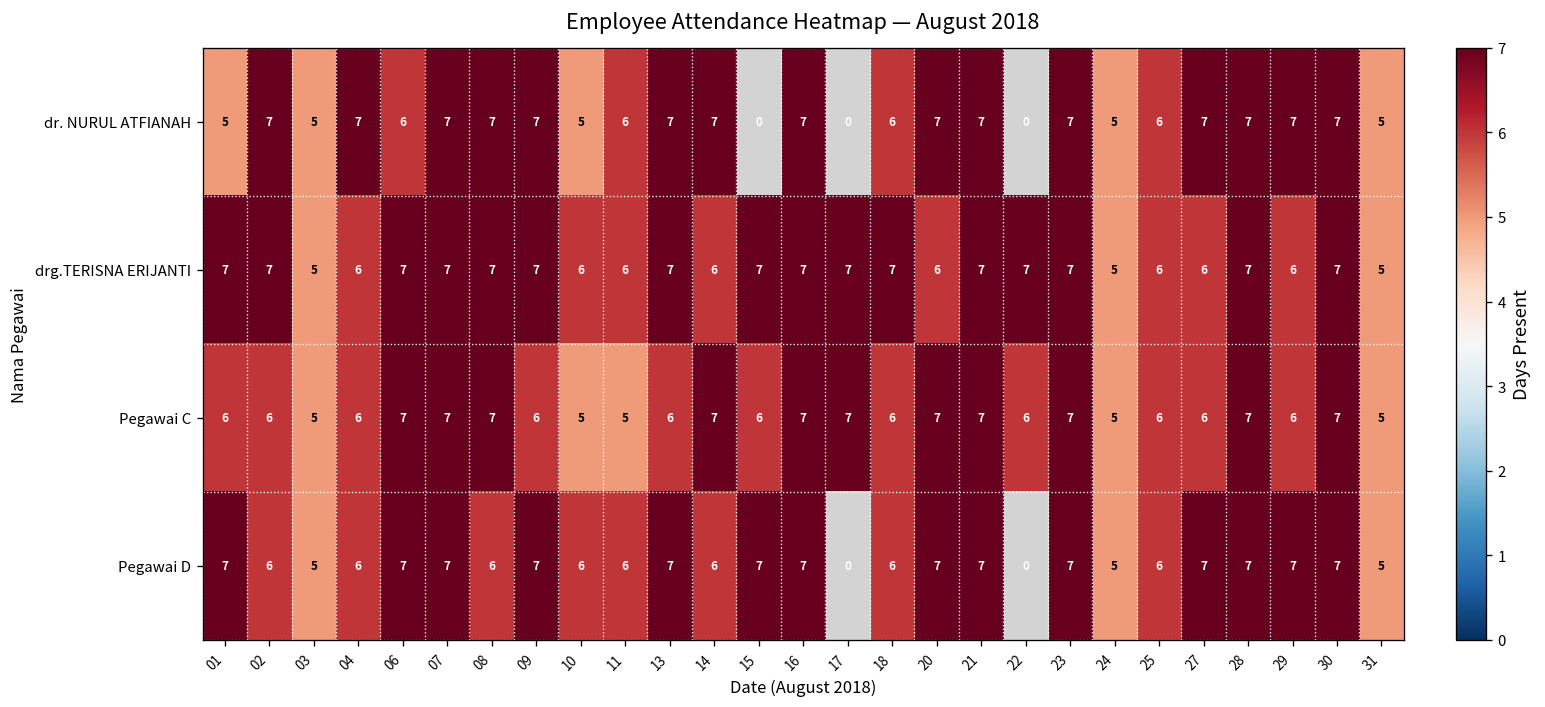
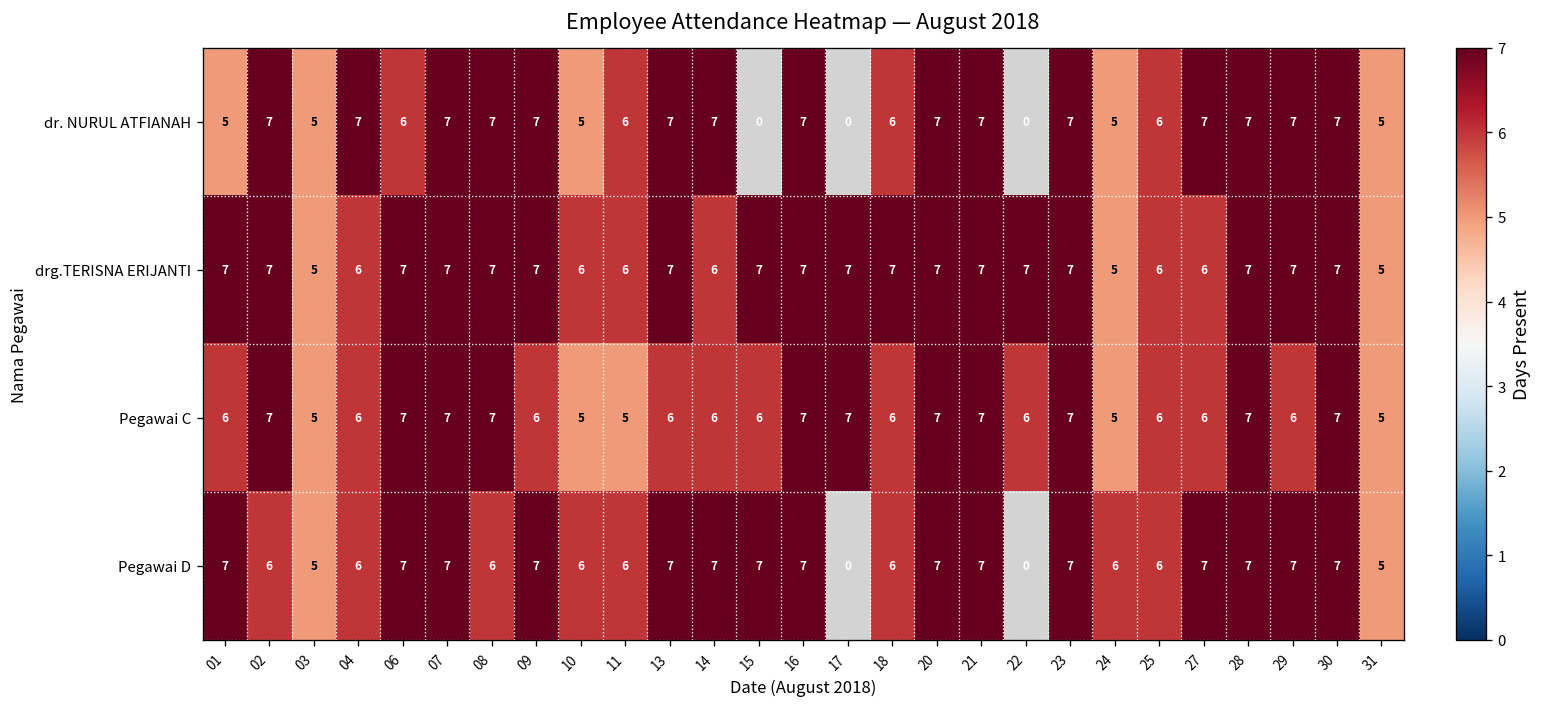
drg.TERISNA ERIJANTI, 20: 6 -> 7
drg.TERISNA ERIJANTI, 29: 6 -> 7
Pegawai C, 02: 6 -> 7
Pegawai C, 14: 7 -> 6
Pegawai D, 14: 6 -> 7
Pegawai D, 24: 5 -> 6
